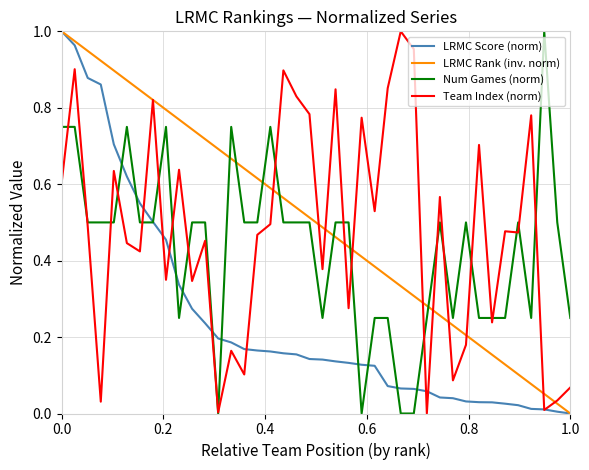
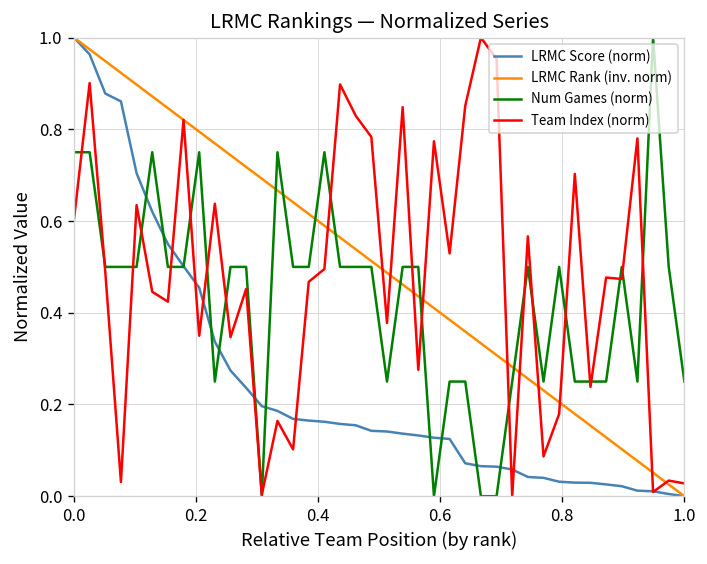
Team Index (norm), 1.0: 0.07 -> 0.03
